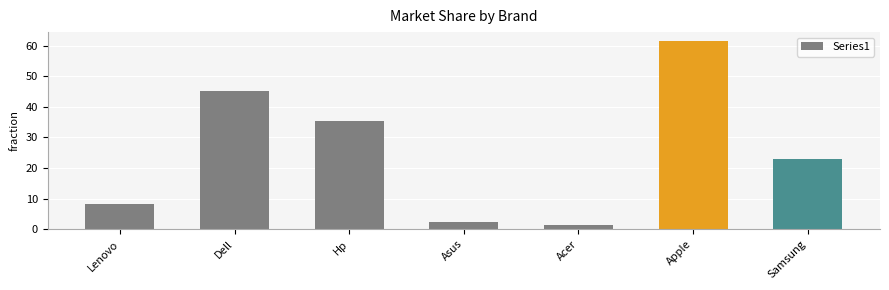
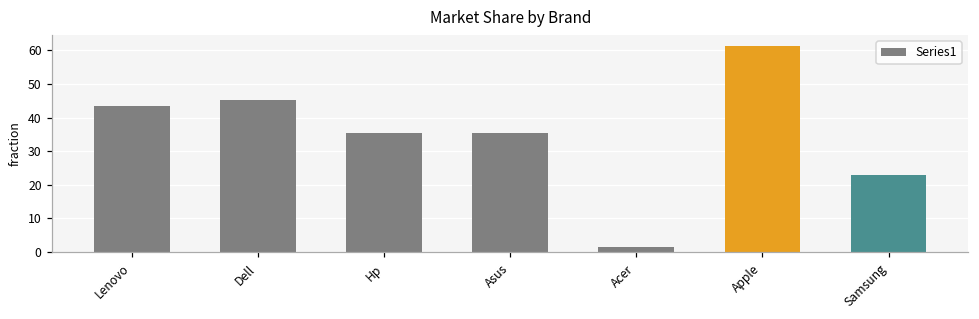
Lenovo: 8 -> 43
Asus: 2 -> 36
